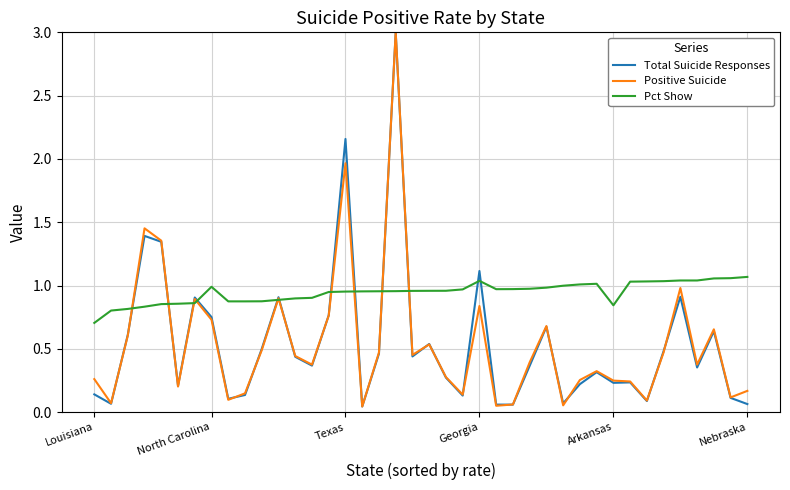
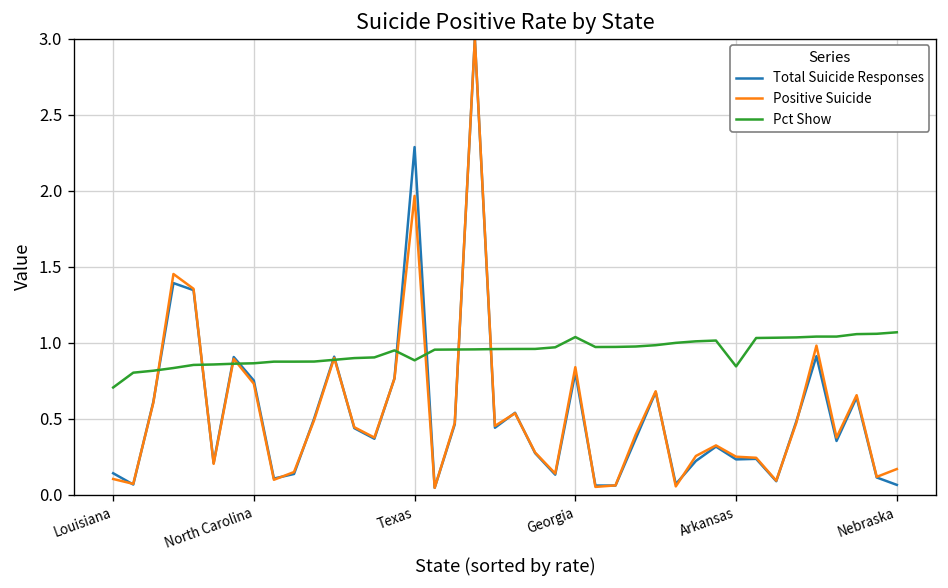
Positive Suicide, Louisiana: 0.26 -> 0.10
Pct Show, North Carolina: 0.99 -> 0.86
Total Suicide Responses, Texas: 2.16 -> 2.29
Pct Show, Texas: 0.95 -> 0.88
Total Suicide Responses, Georgia: 1.11 -> 0.80
